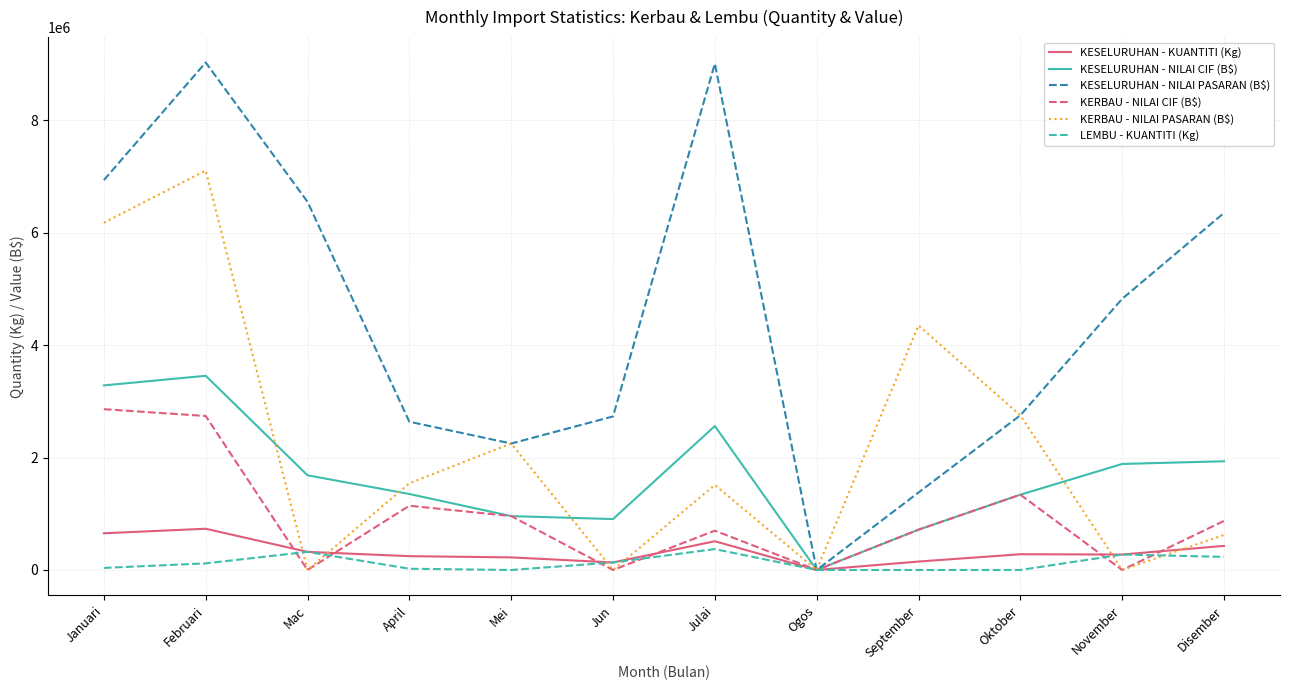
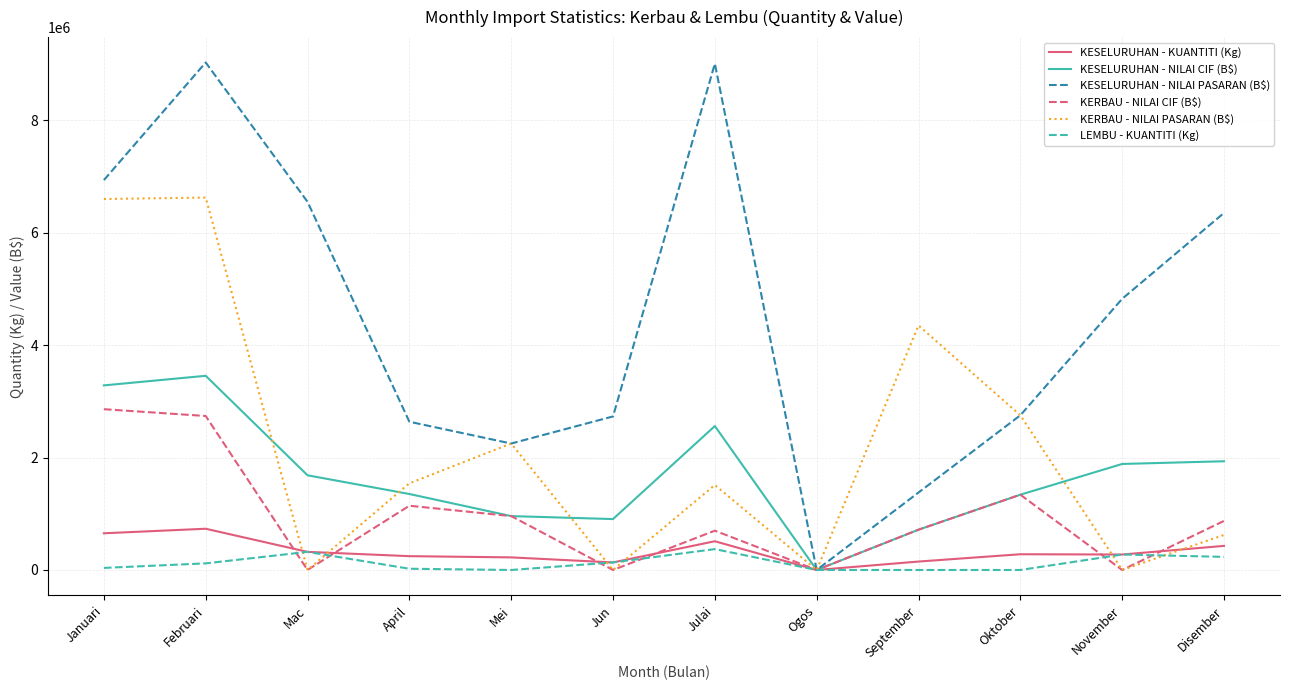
KERBAU - NILAI PASARAN (B$), Januari: 6200000 -> 6600000
KERBAU - NILAI PASARAN (B$), Februari: 7100000 -> 6600000
